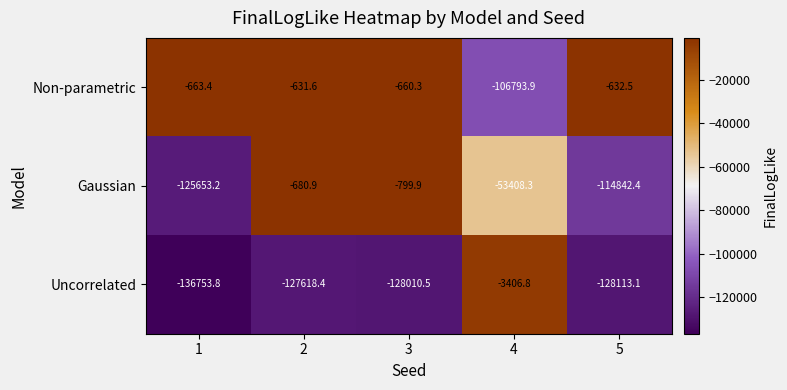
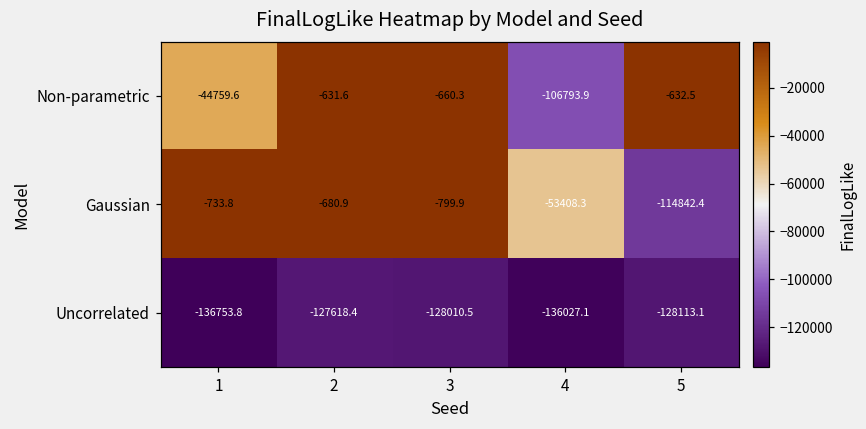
Non-parametric, 1: -663.4 -> -44759.6
Gaussian, 1: -125653.2 -> -733.8
Uncorrelated, 4: -3406.8 -> -136027.1
